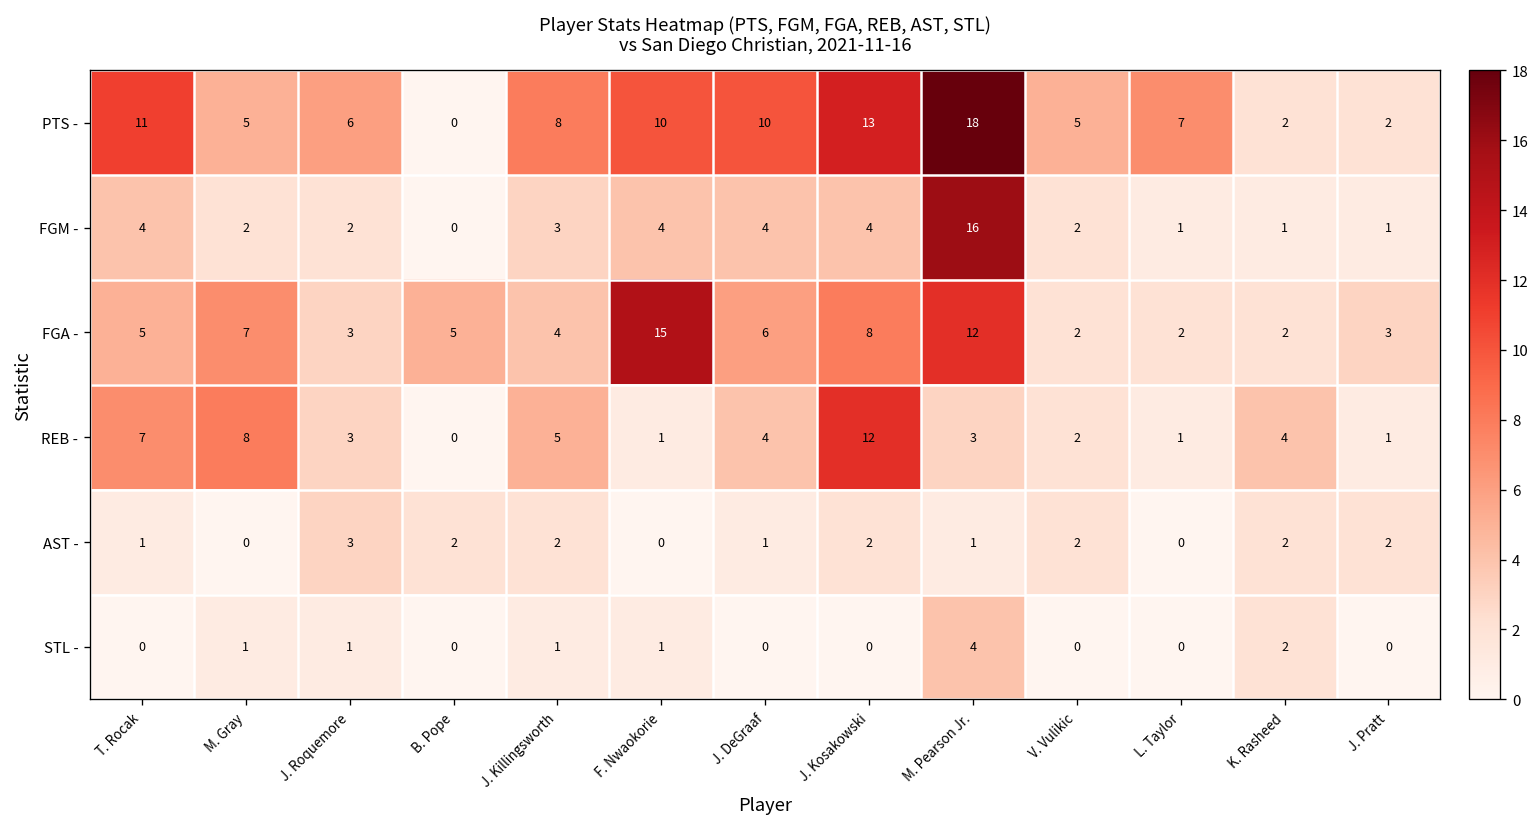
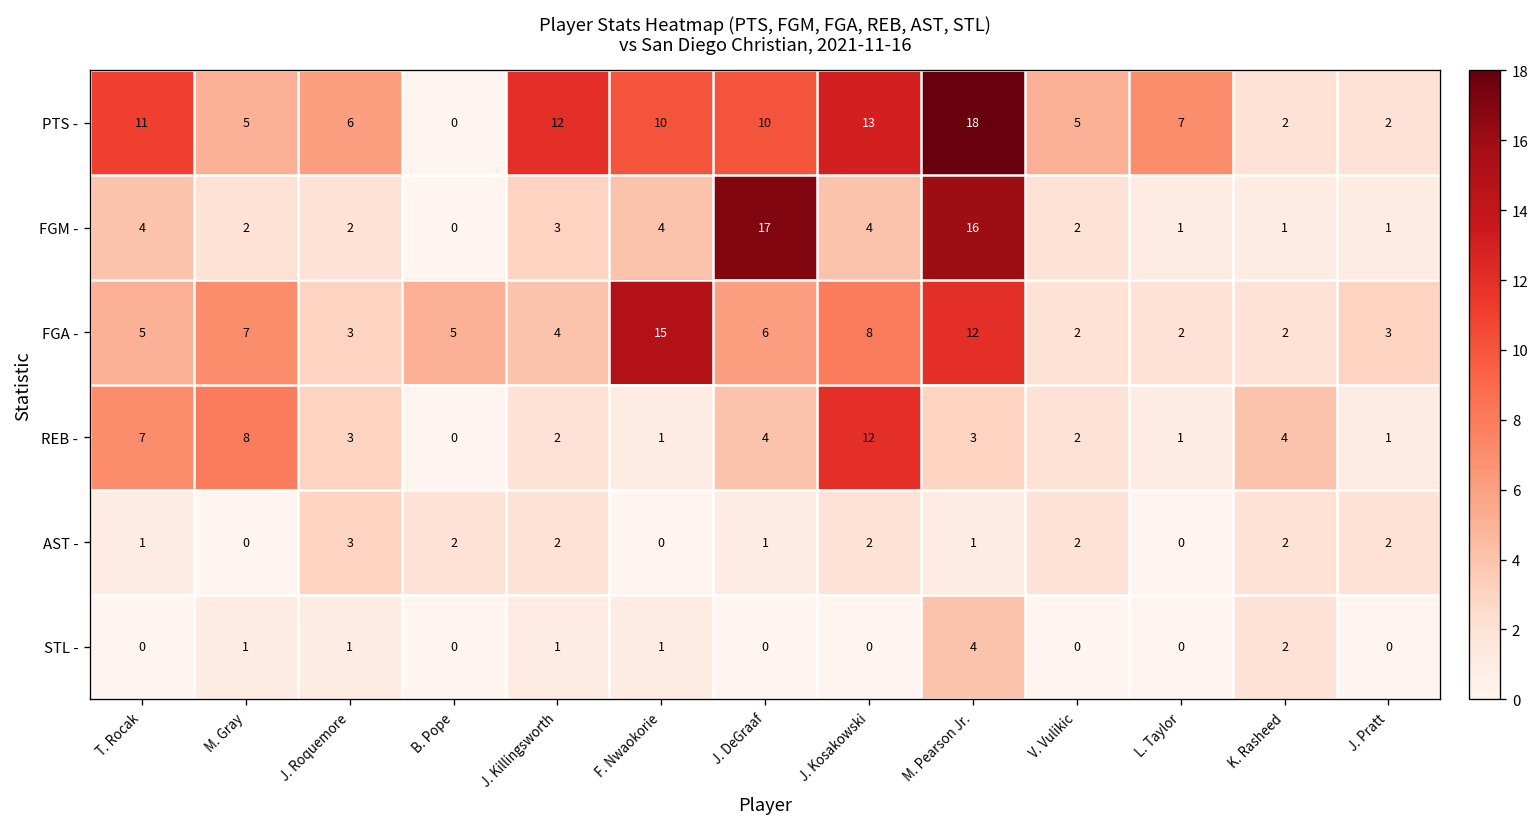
PTS -, J. Killingsworth: 8 -> 12
FGM -, J. DeGraaf: 4 -> 17
REB -, J. Killingsworth: 5 -> 2
